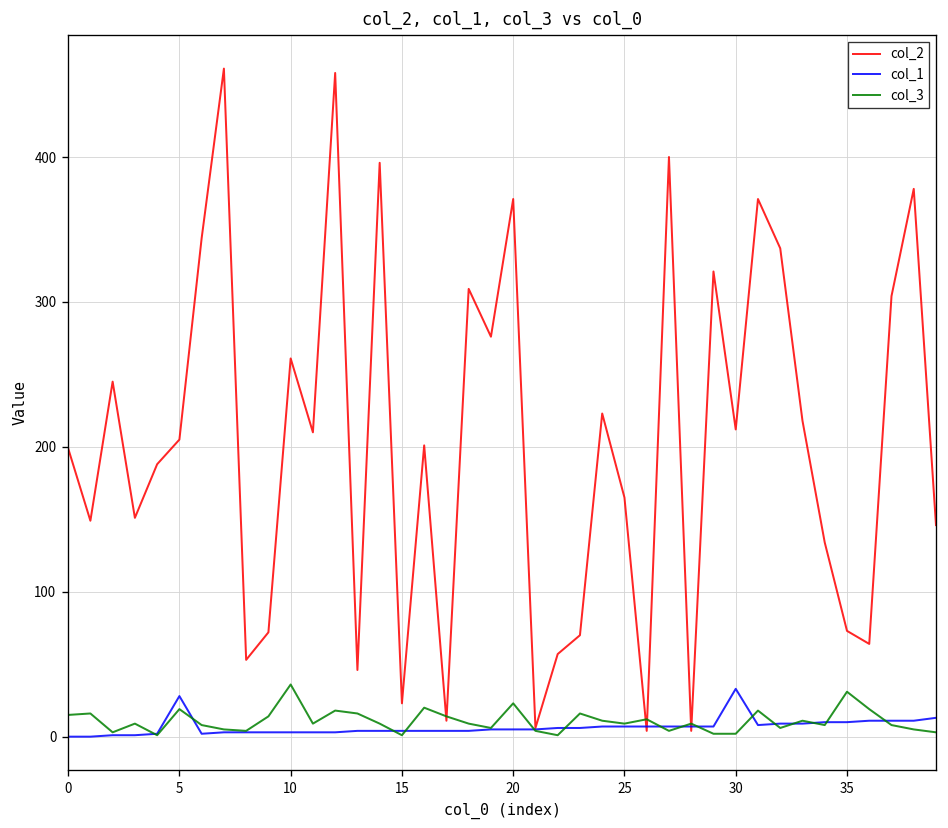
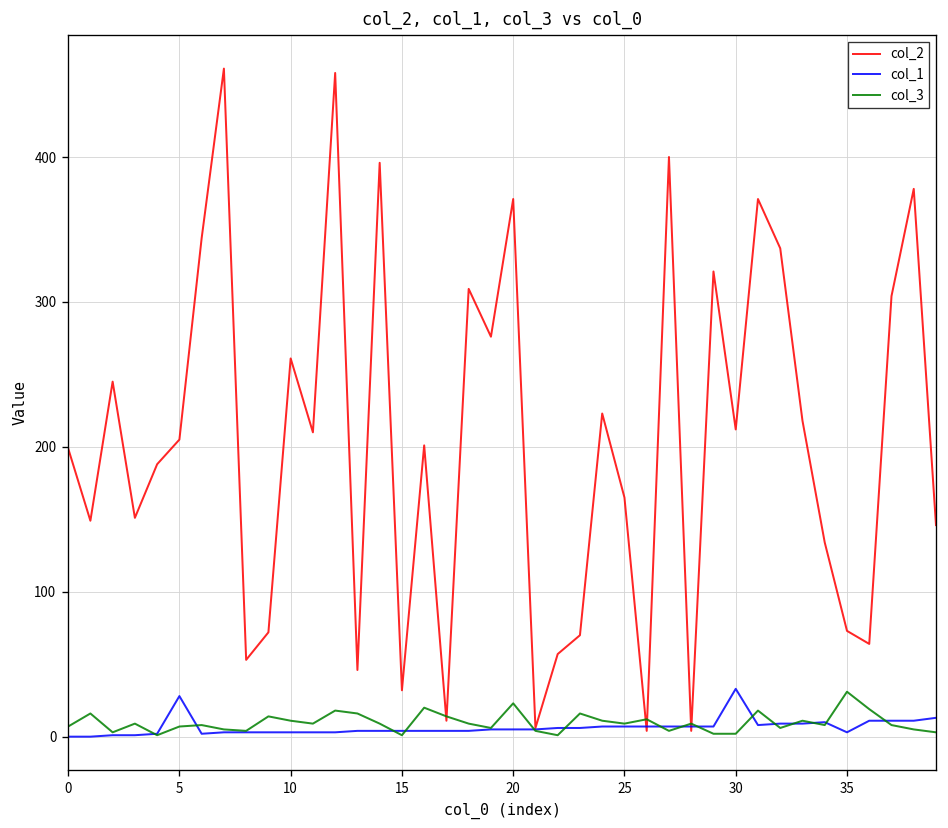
col_3, 0: 15 -> 7
col_3, 5: 19 -> 7
col_3, 10: 36 -> 11
col_2, 15: 23 -> 32
col_1, 35: 10 -> 3
